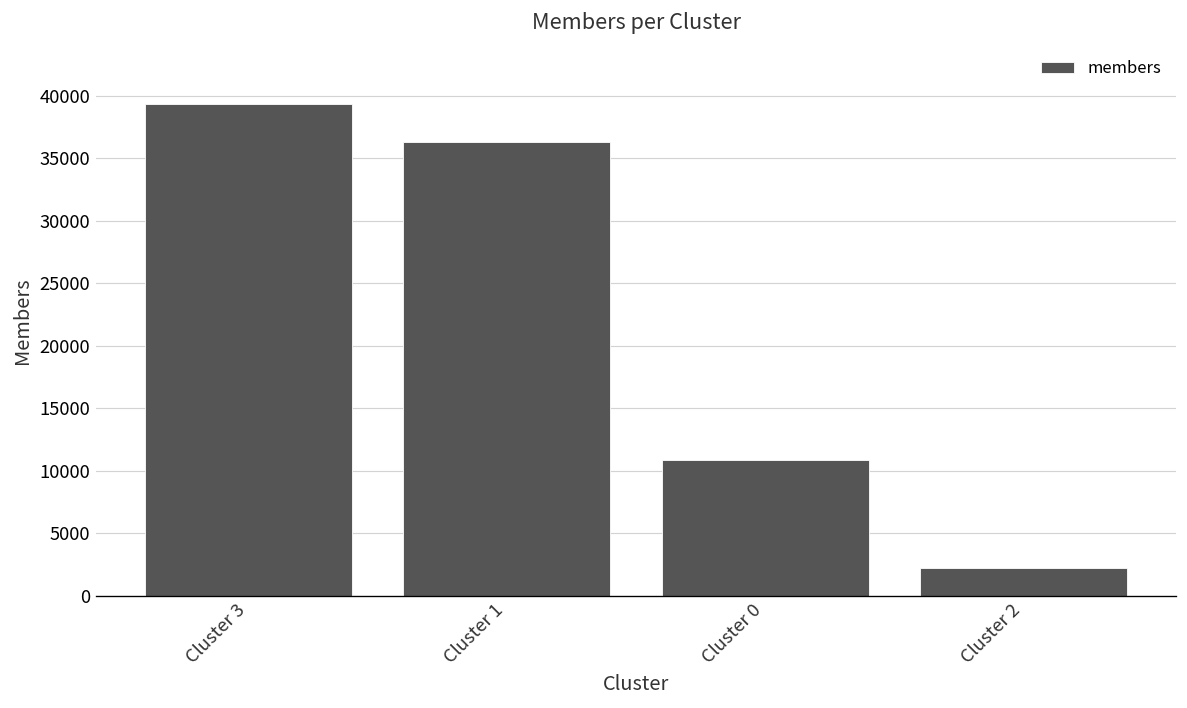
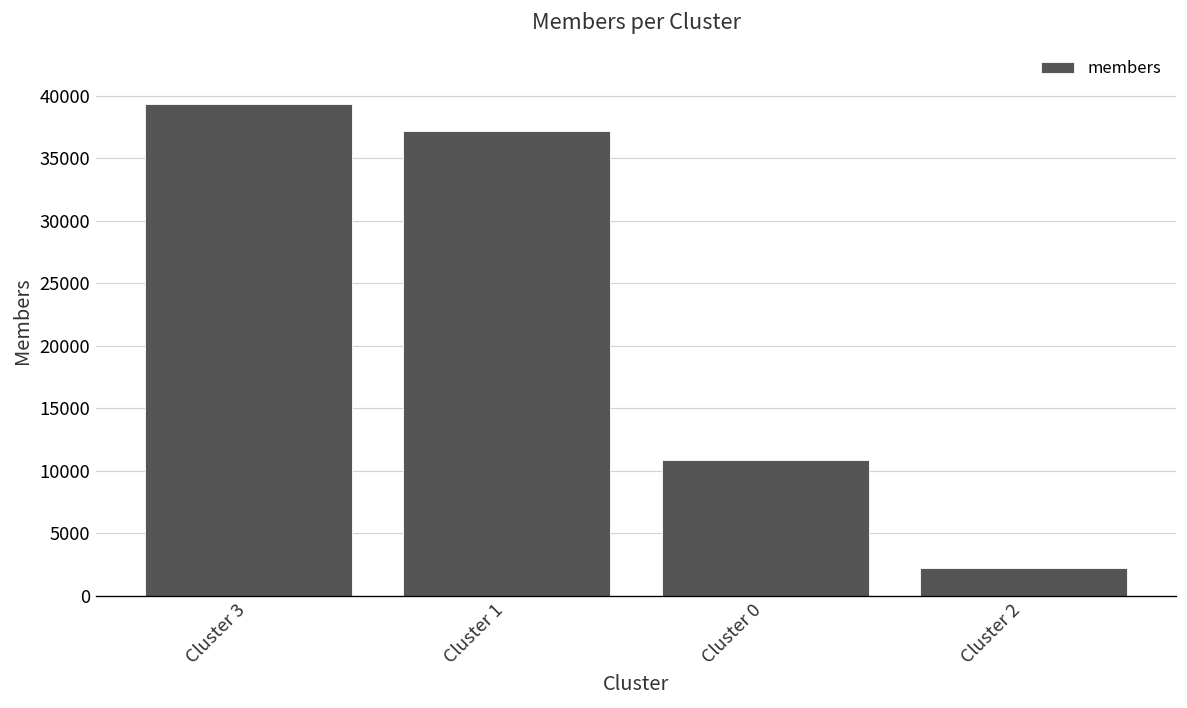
Cluster 1: 36300 -> 37200
